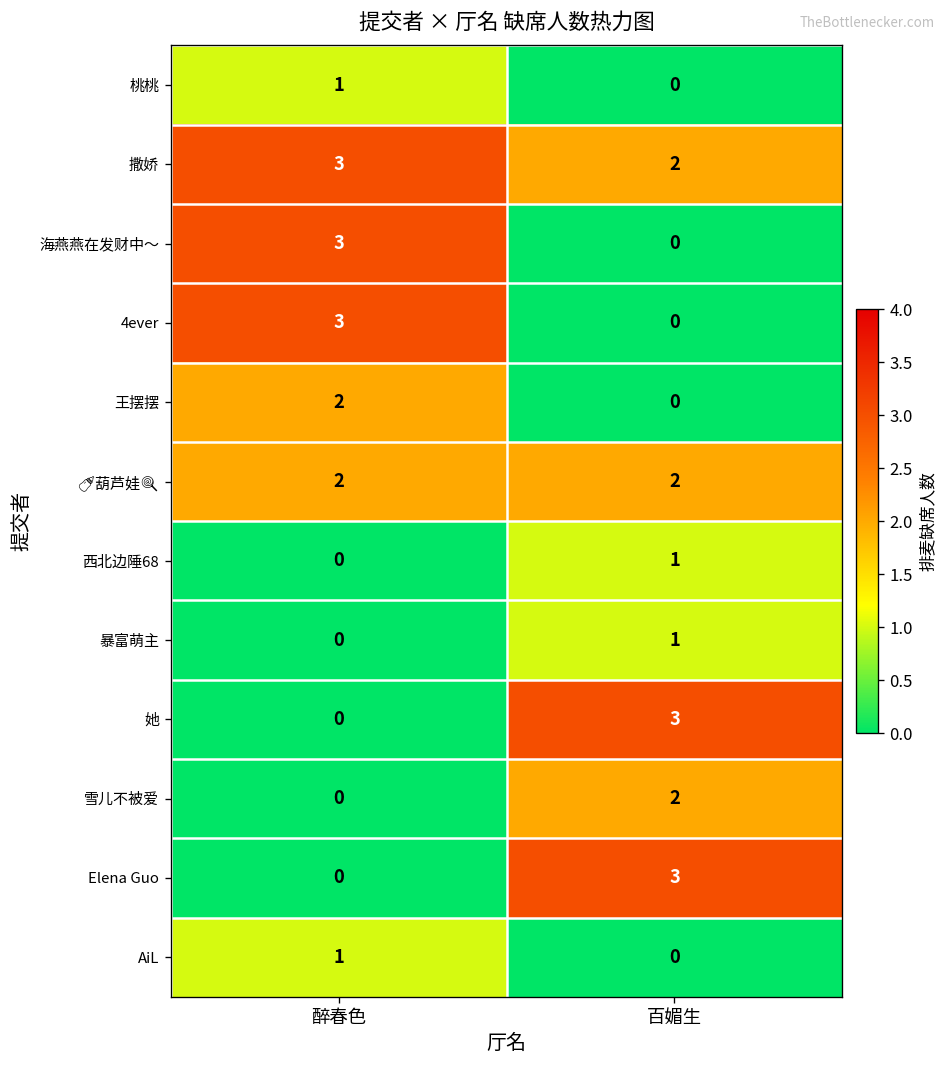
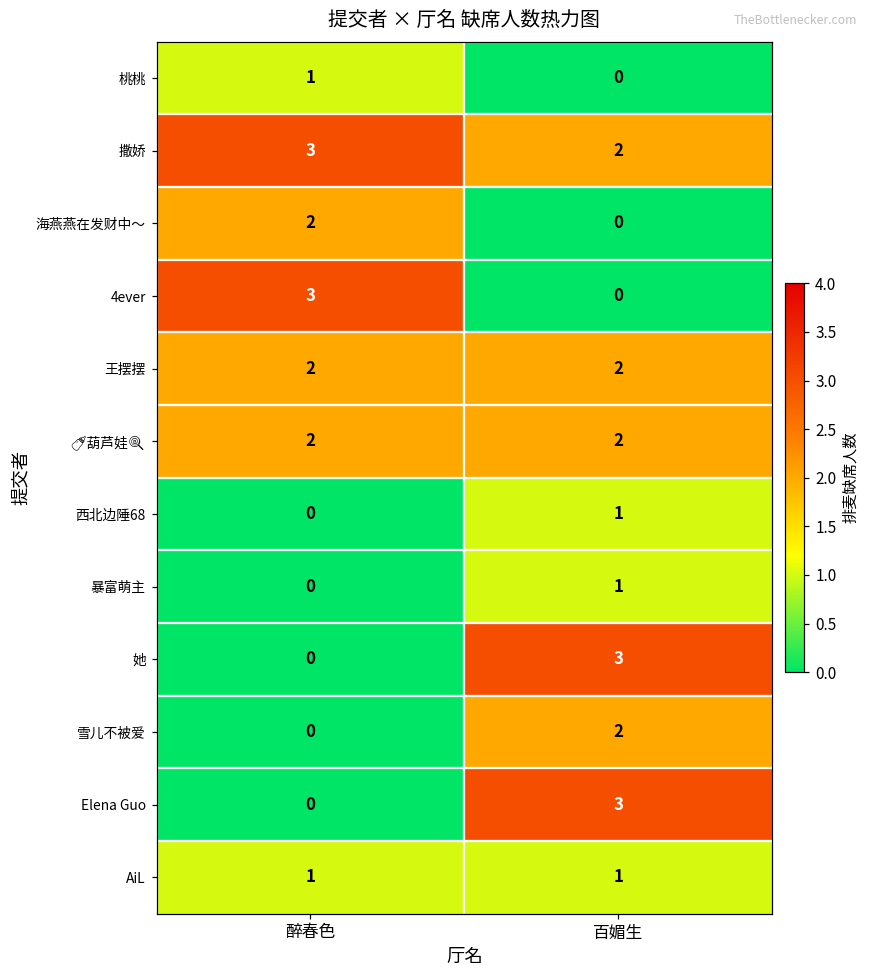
海燕燕在发财中～, 醉春色: 3 -> 2
王摆摆, 百媚生: 0 -> 2
AiL, 百媚生: 0 -> 1
